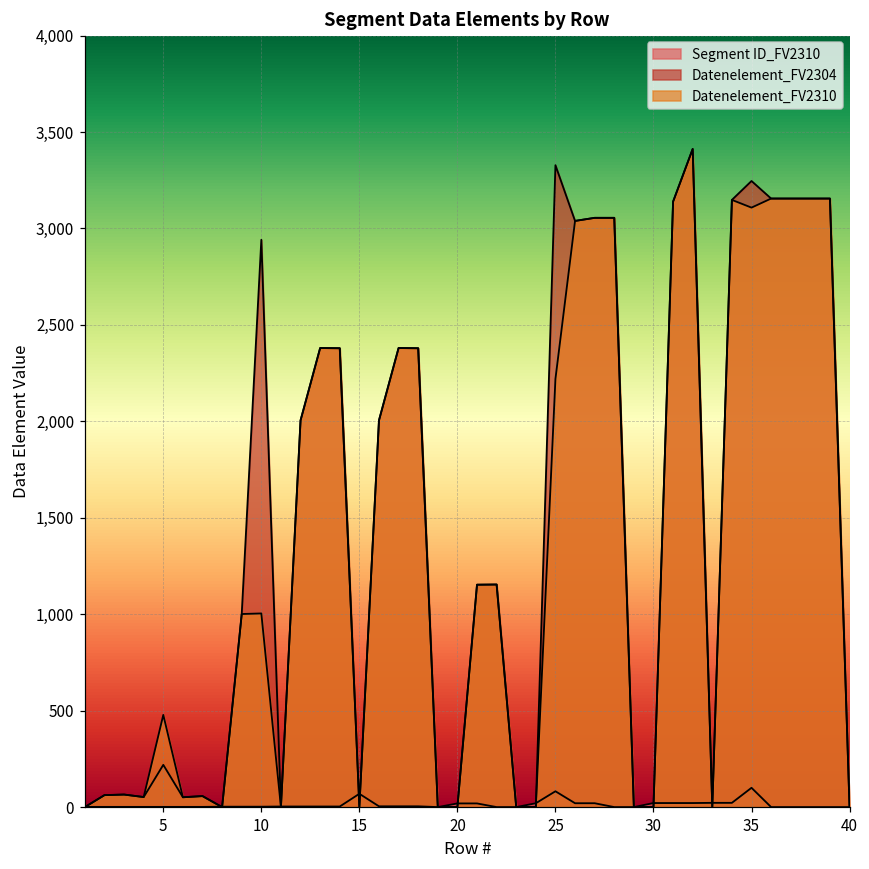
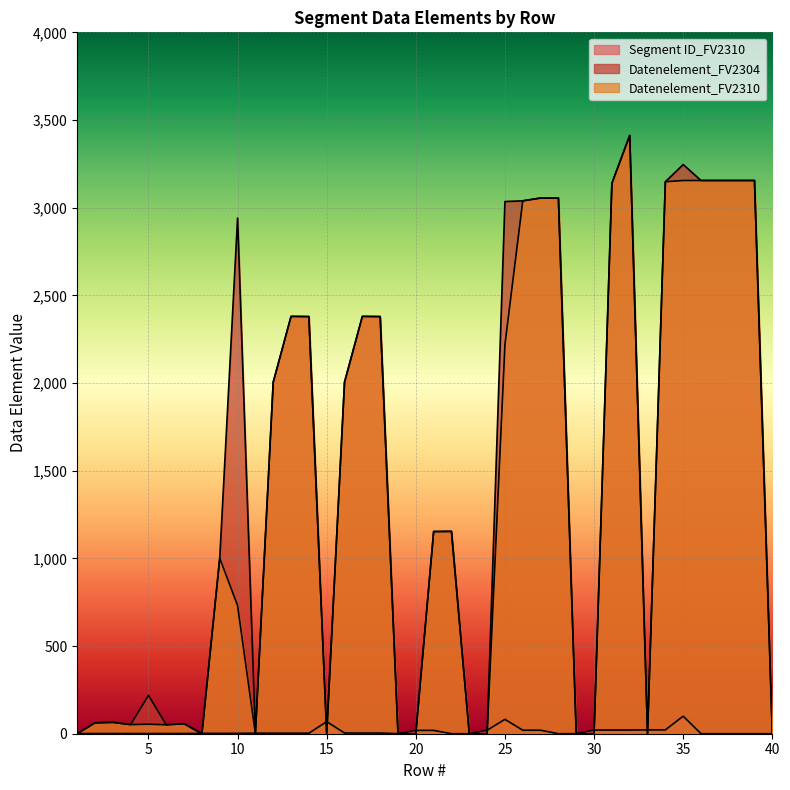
Datenelement_FV2310, 5: 480 -> 50
Datenelement_FV2310, 10: 1,000 -> 730
Datenelement_FV2304, 25: 3,330 -> 3,040
Datenelement_FV2310, 35: 3,110 -> 3,160
